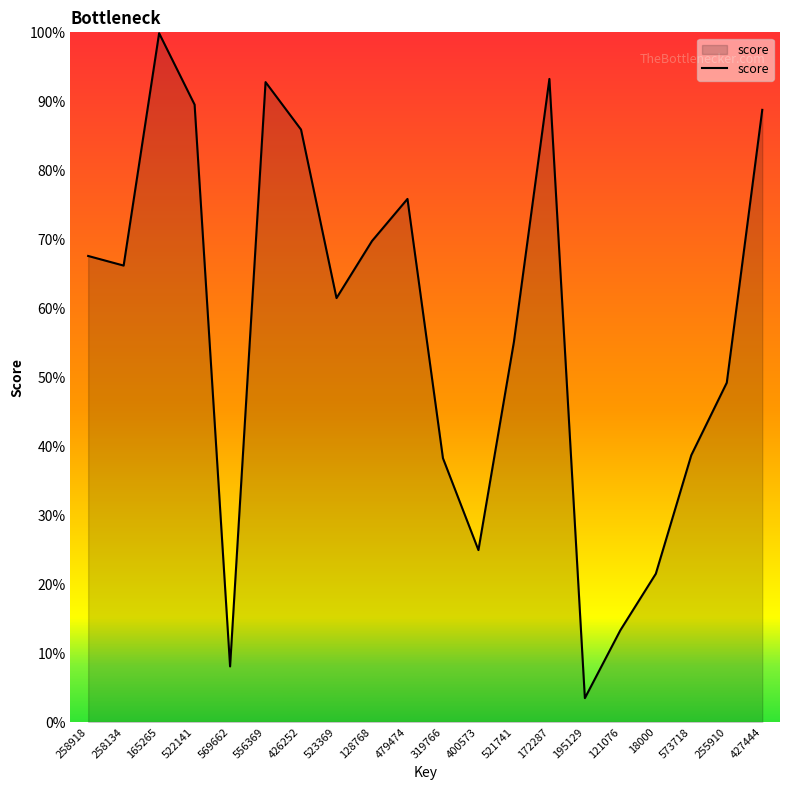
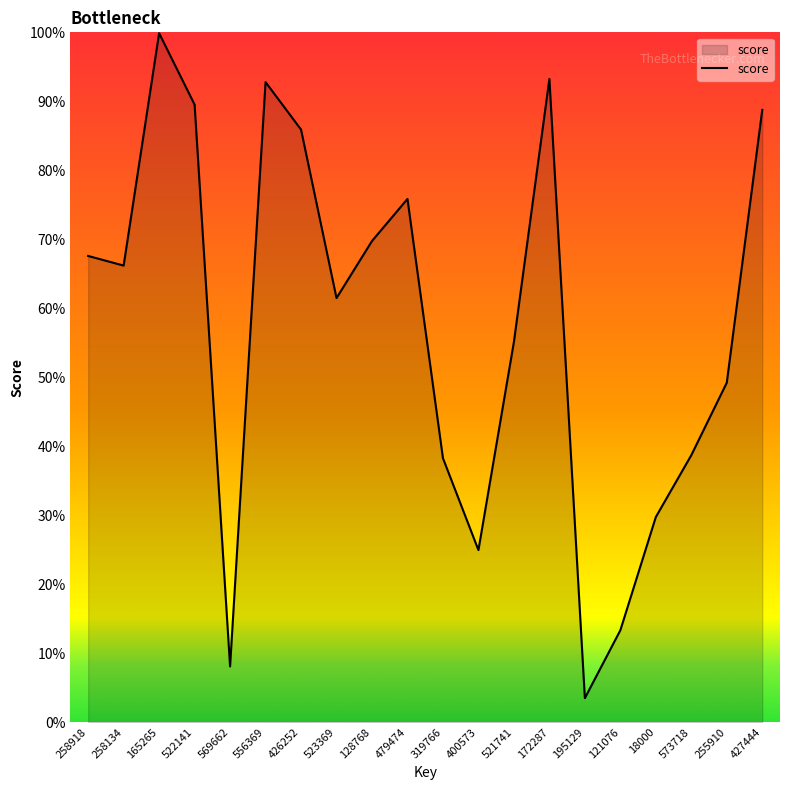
18000: 22% -> 30%
